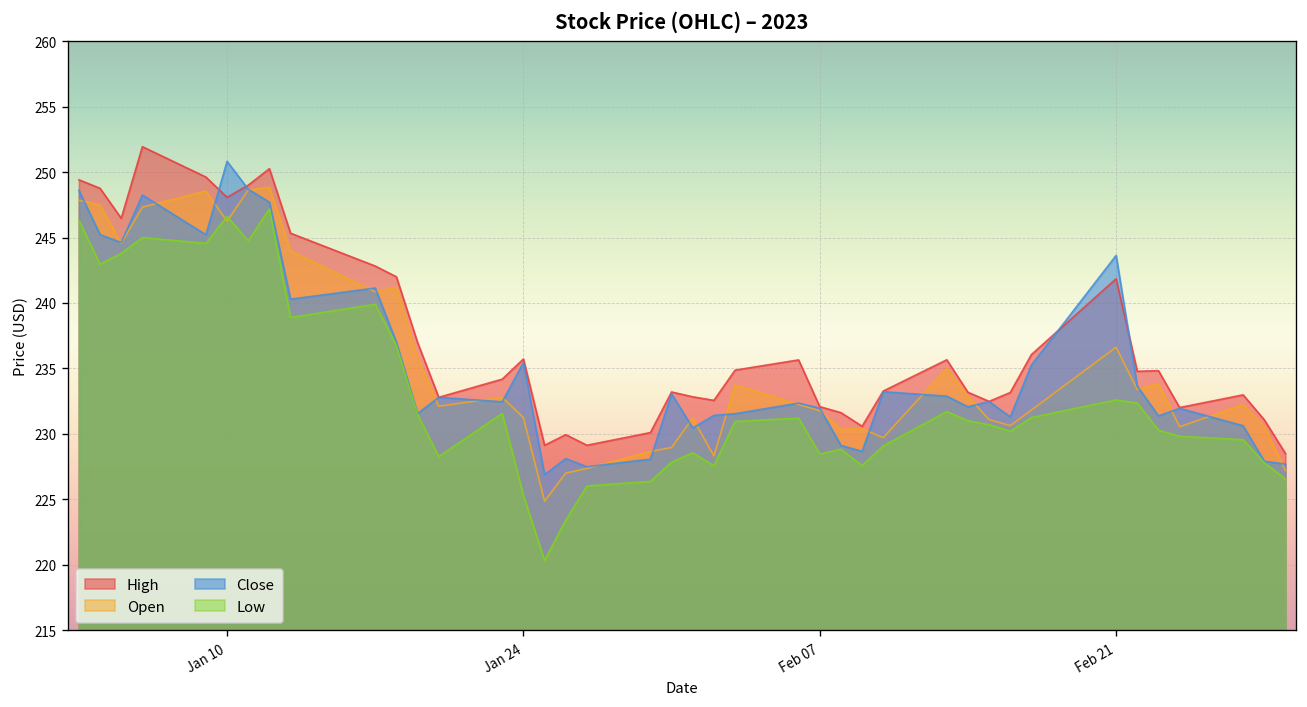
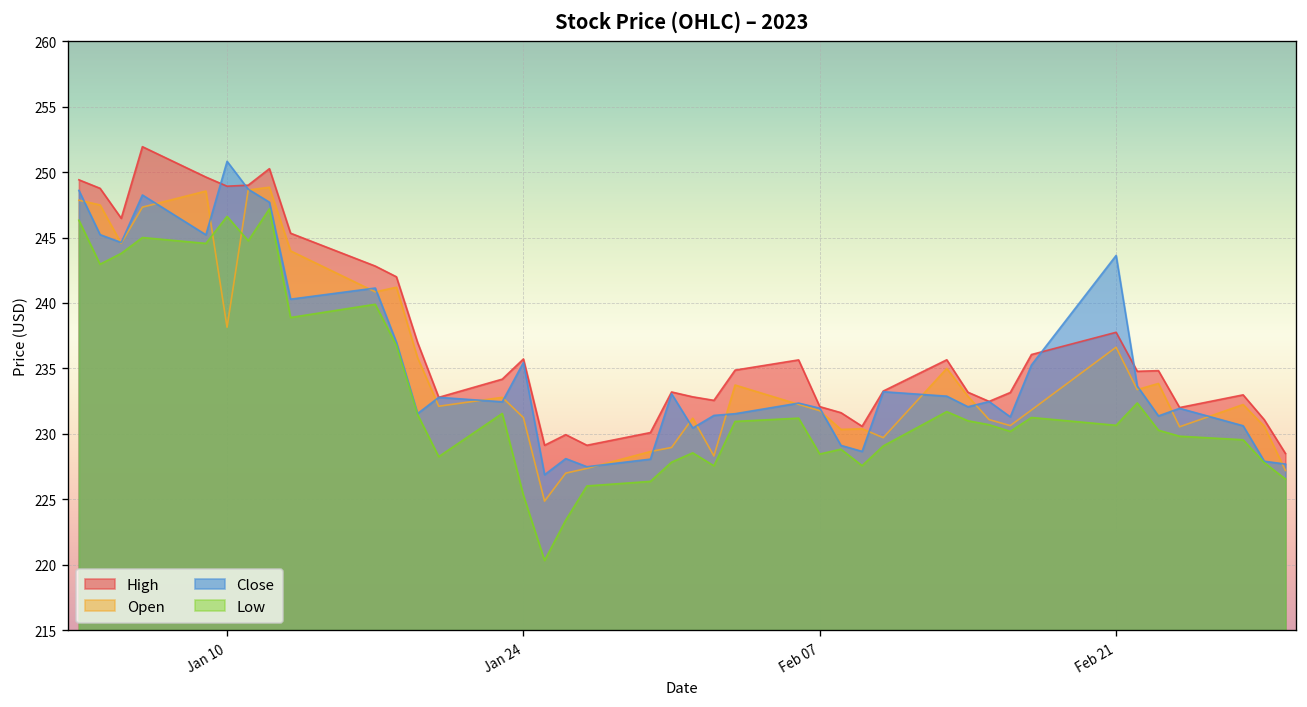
High, Jan 10: 248.1 -> 248.9
Open, Jan 10: 246.2 -> 238.1
High, Feb 21: 241.8 -> 237.8
Low, Feb 21: 232.6 -> 230.7
